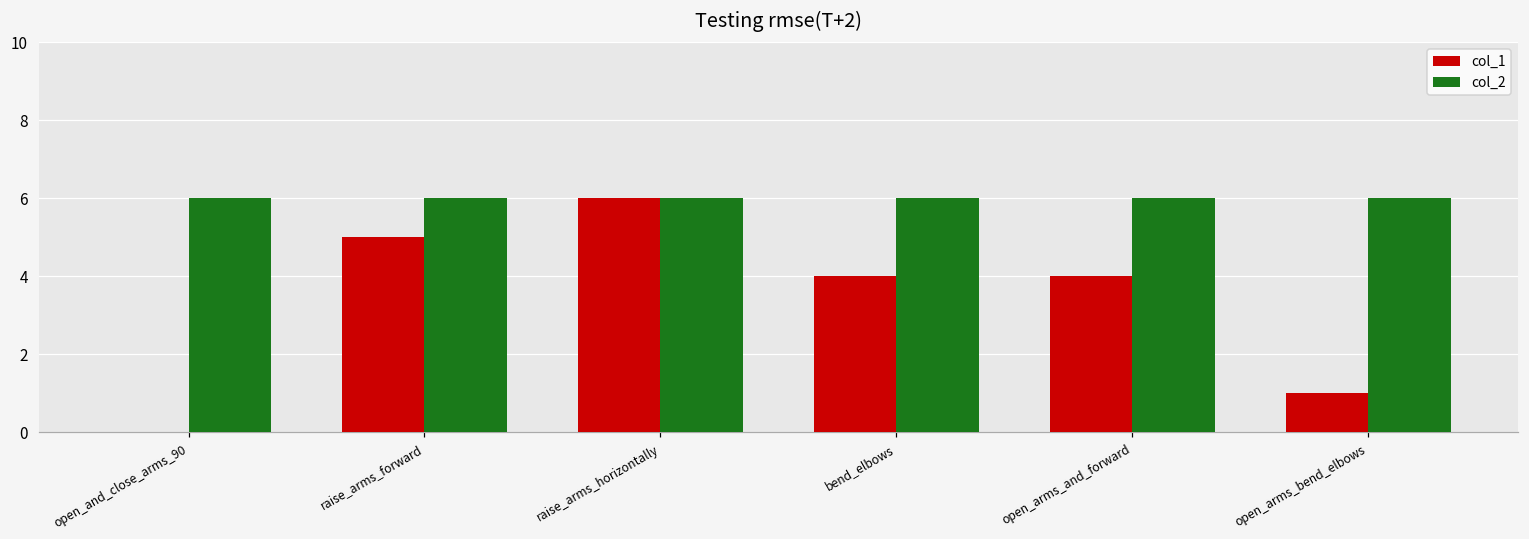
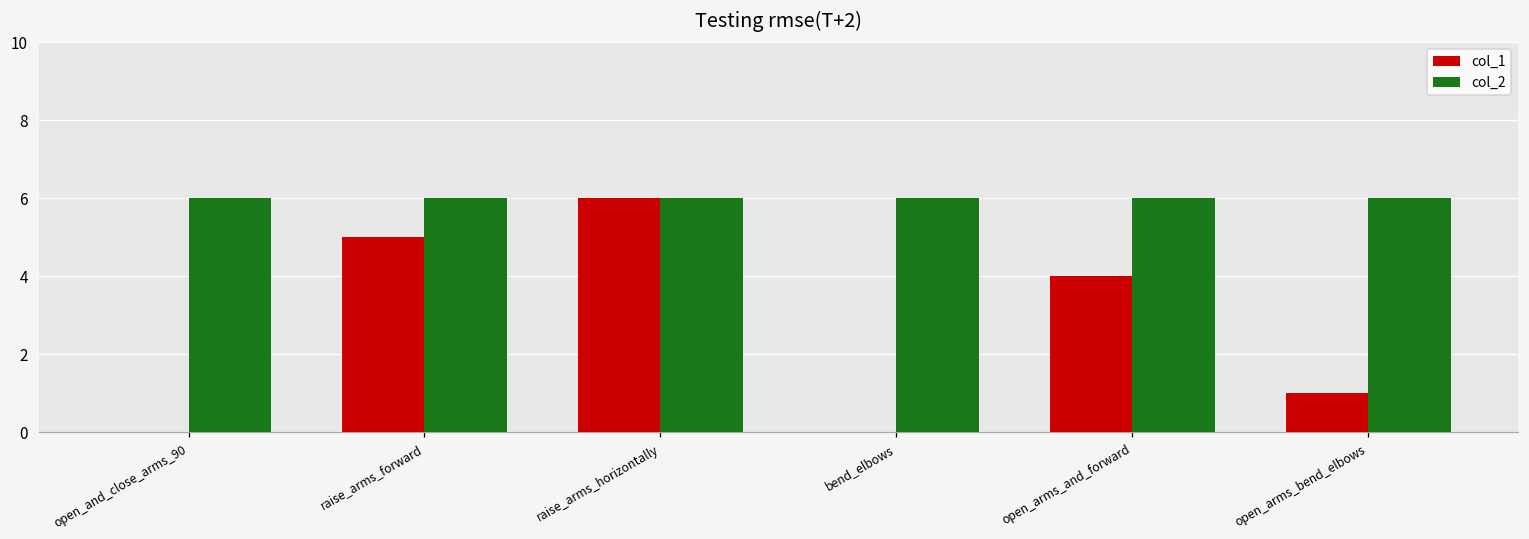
col_1, bend_elbows: 4 -> 0
